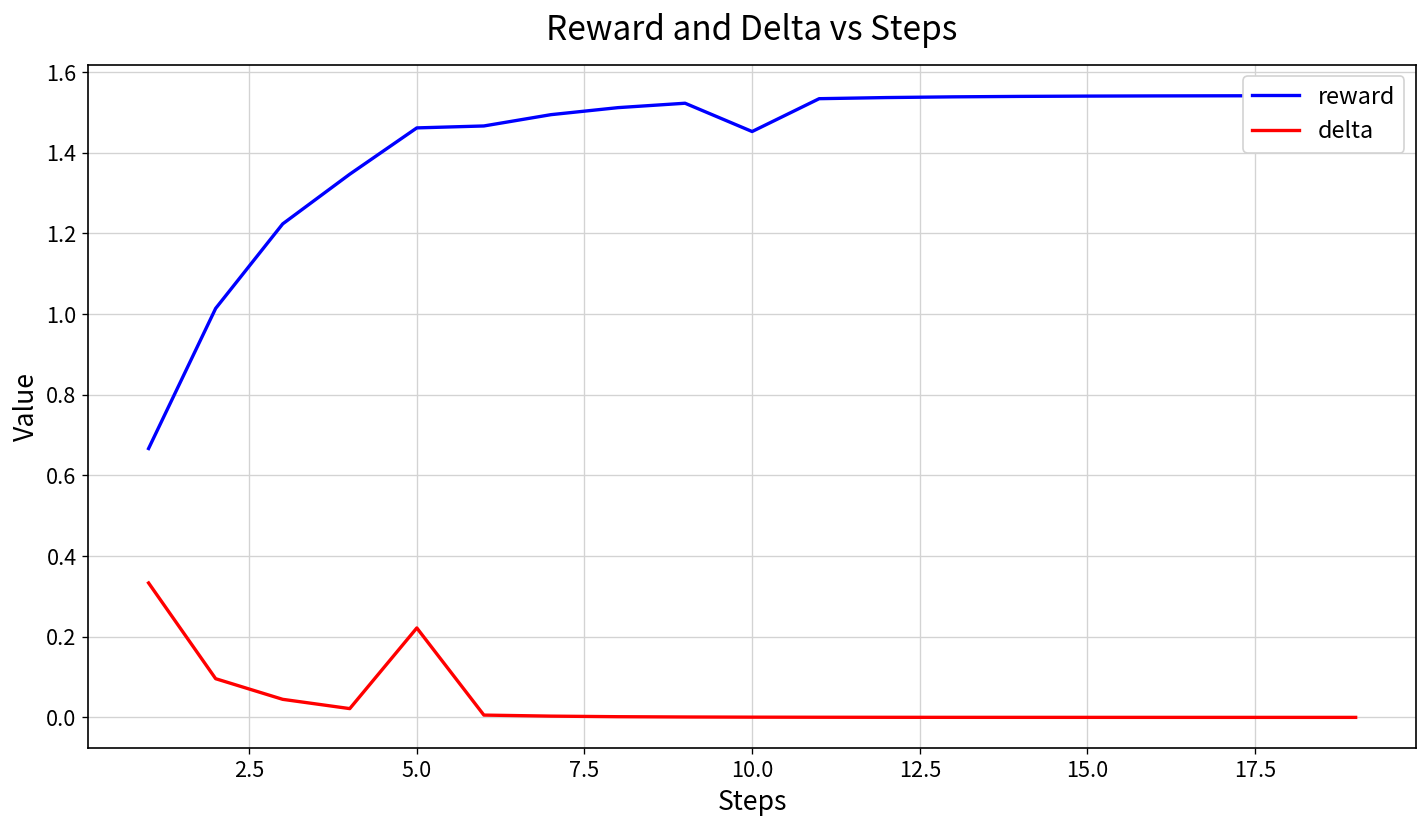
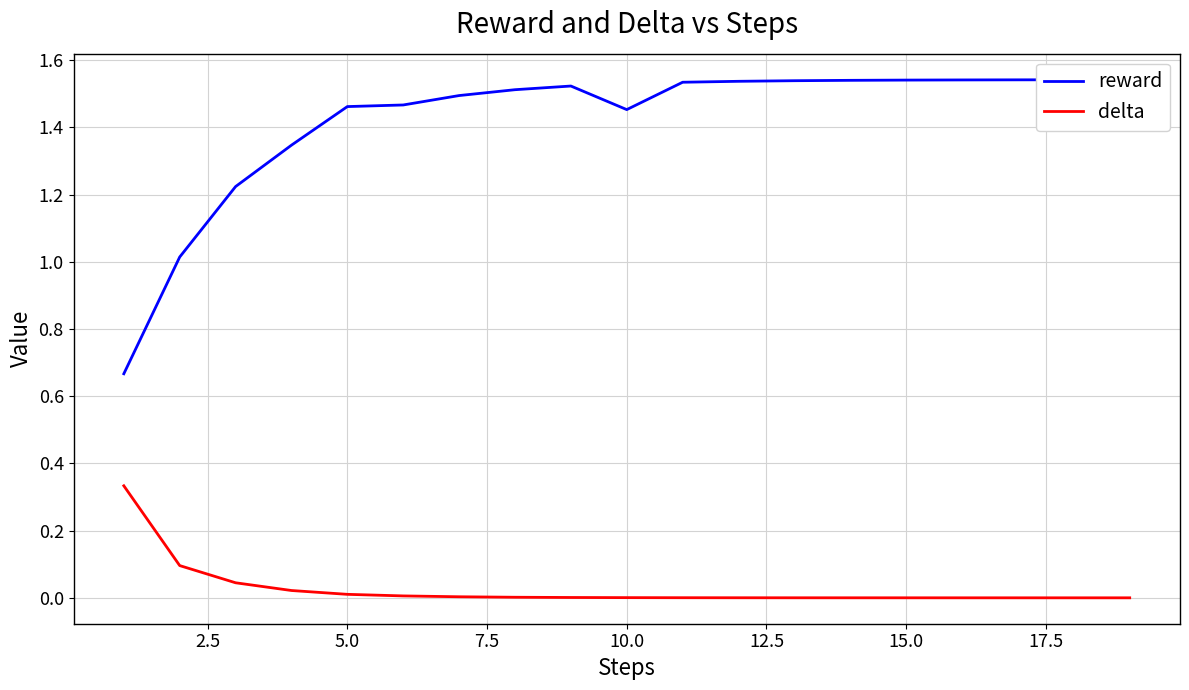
delta, 5.0: 0.22 -> 0.01
